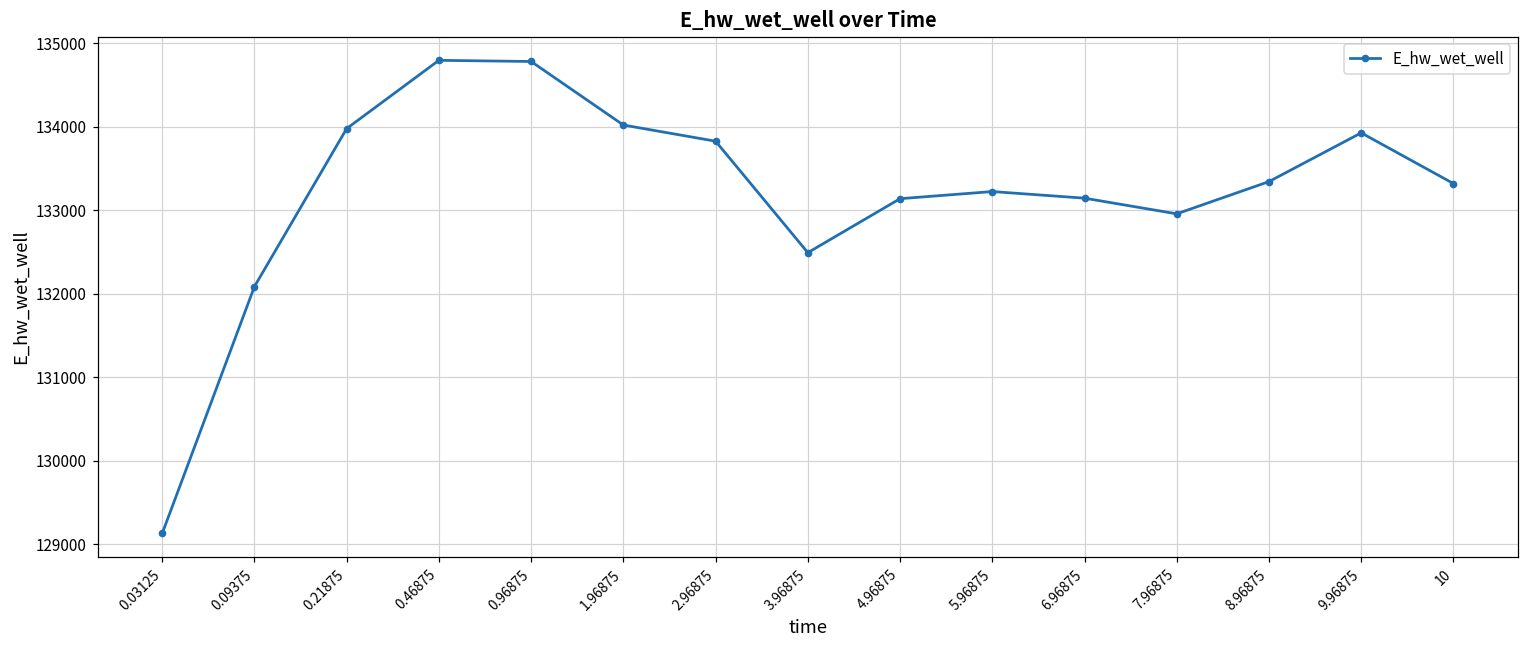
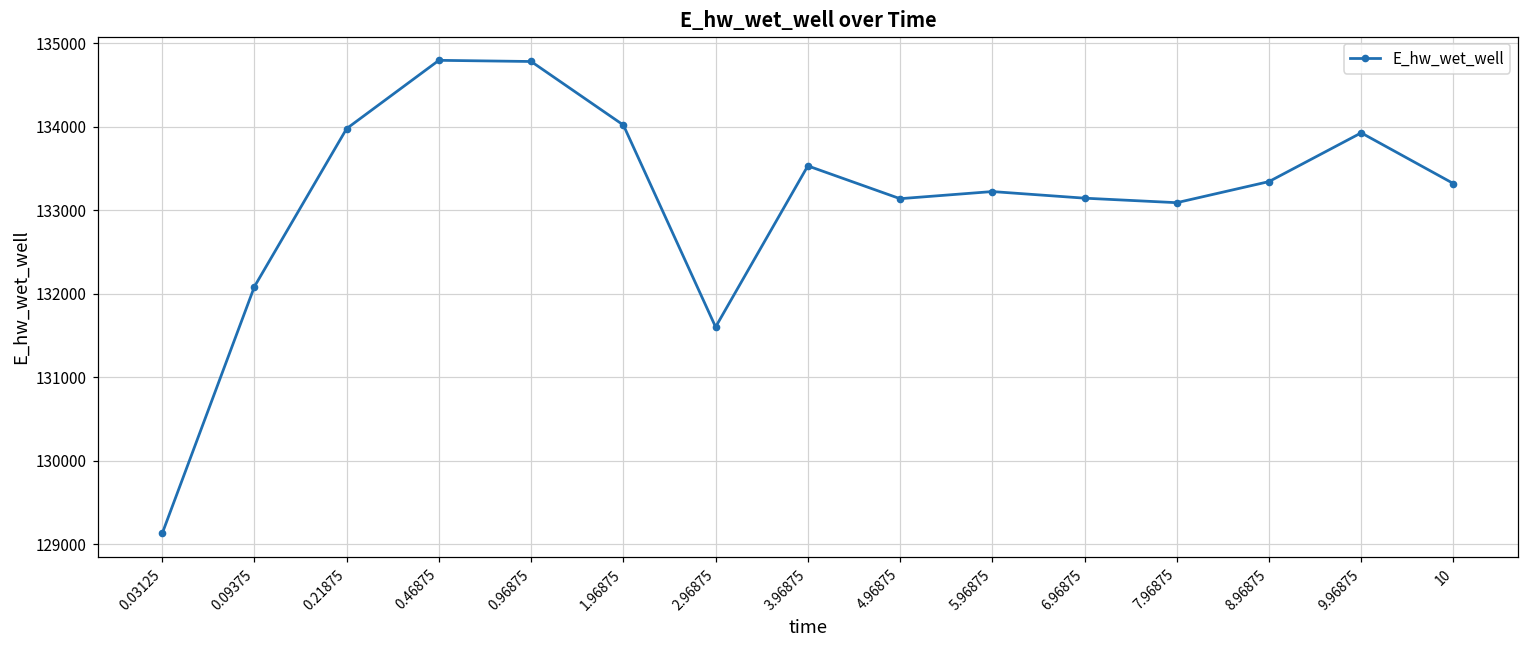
2.96875: 133800 -> 131600
3.96875: 132500 -> 133500
7.96875: 133000 -> 133100
